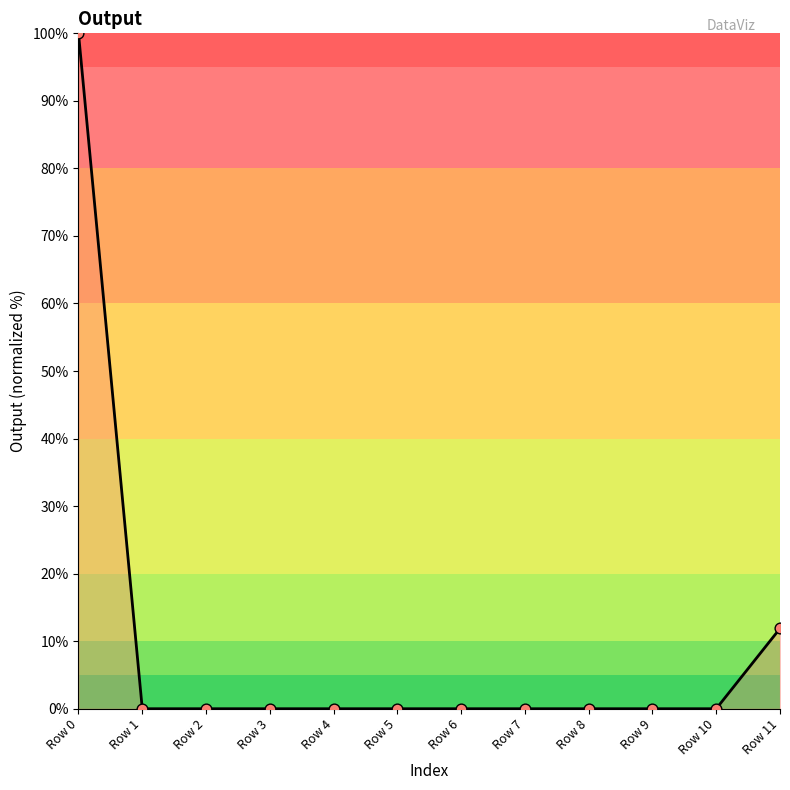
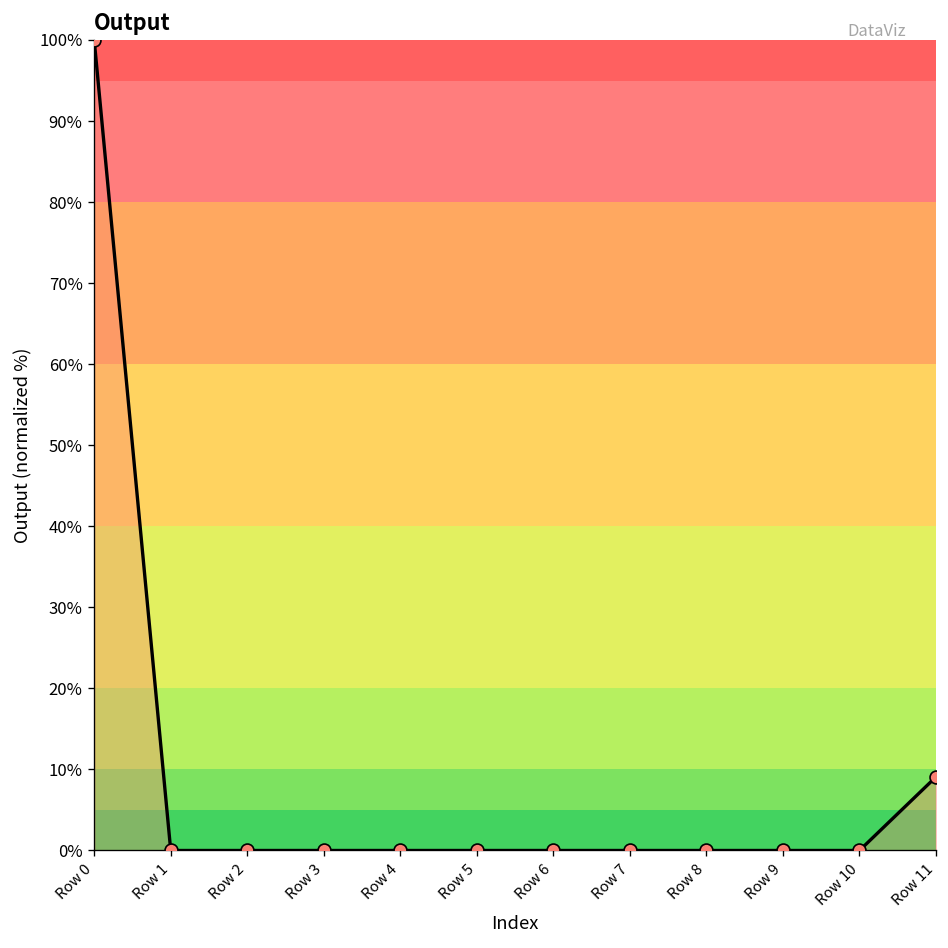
Row 11: 12% -> 9%
